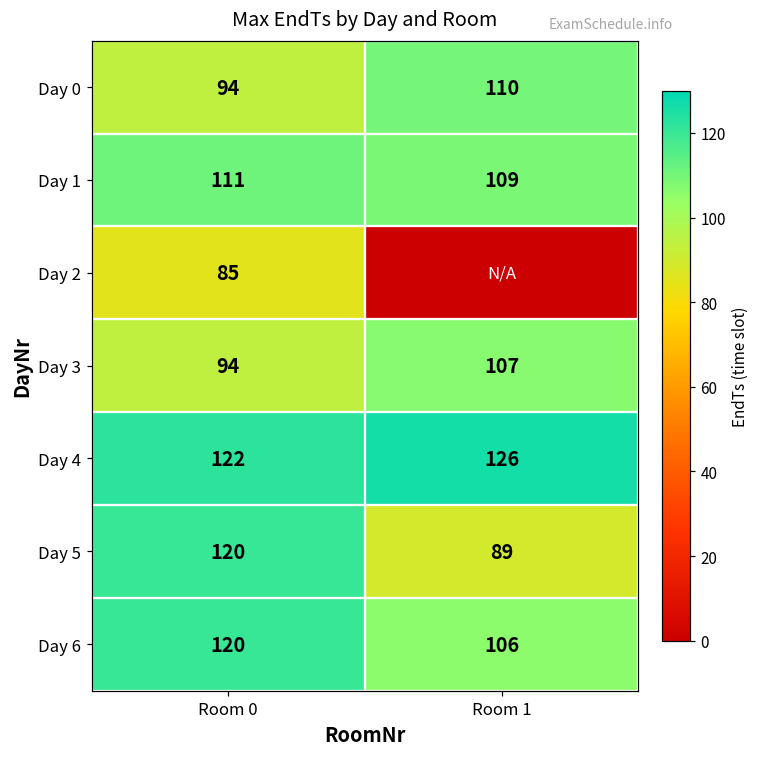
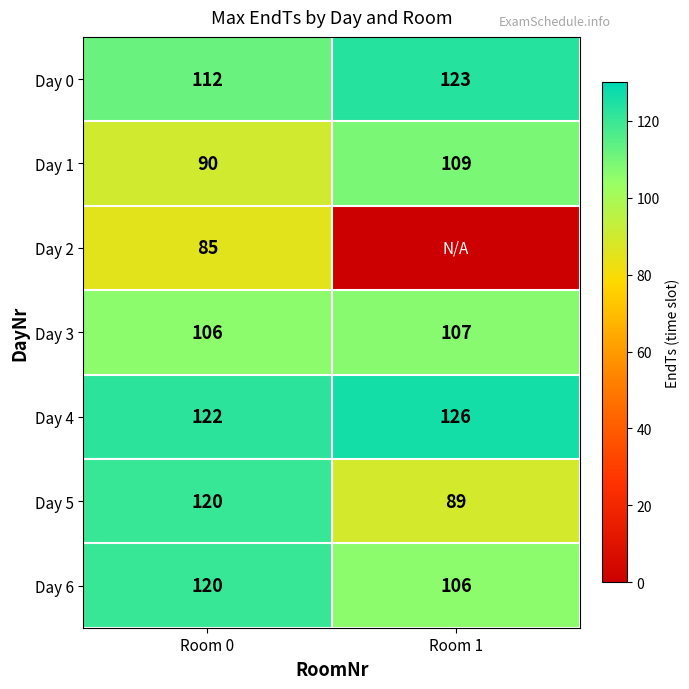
Day 0, Room 0: 94 -> 112
Day 0, Room 1: 110 -> 123
Day 1, Room 0: 111 -> 90
Day 3, Room 0: 94 -> 106
